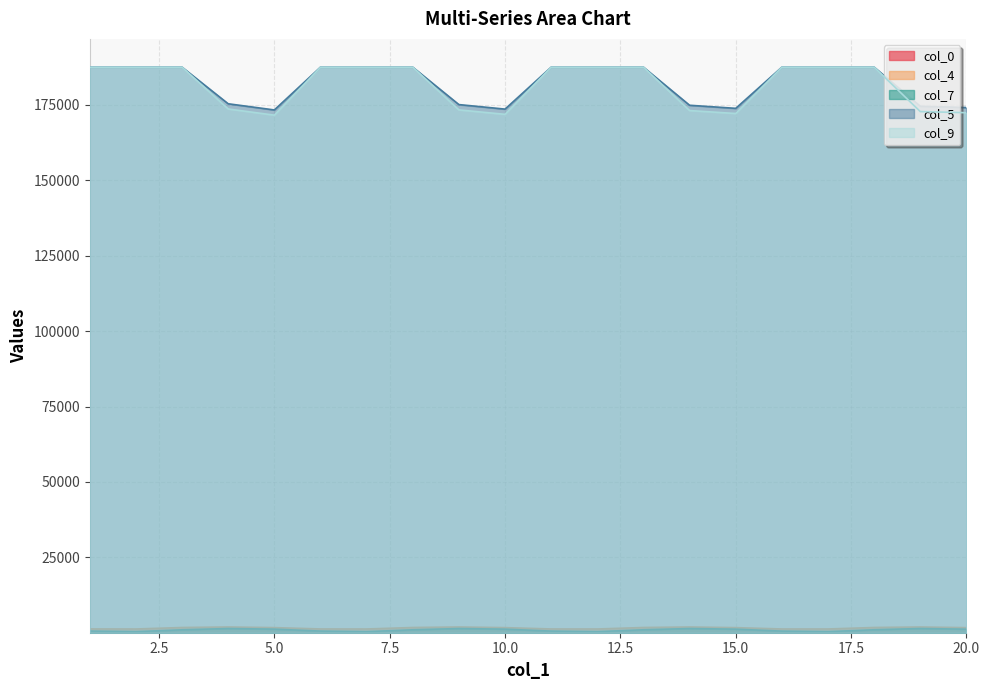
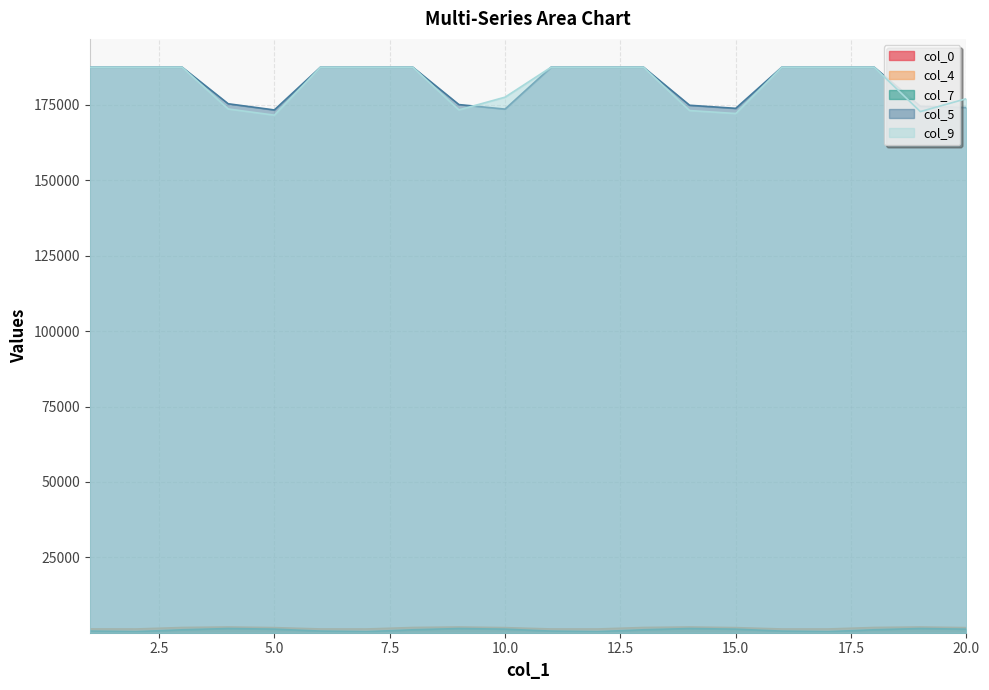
col_9, 10.0: 172000 -> 178000
col_9, 20.0: 172000 -> 177000
